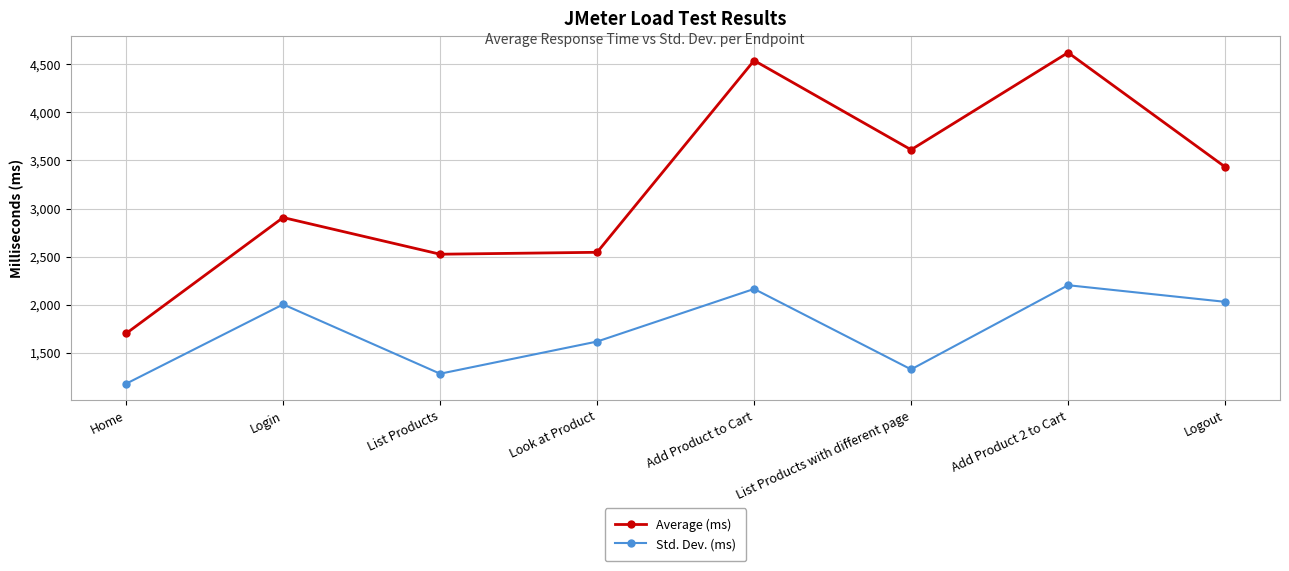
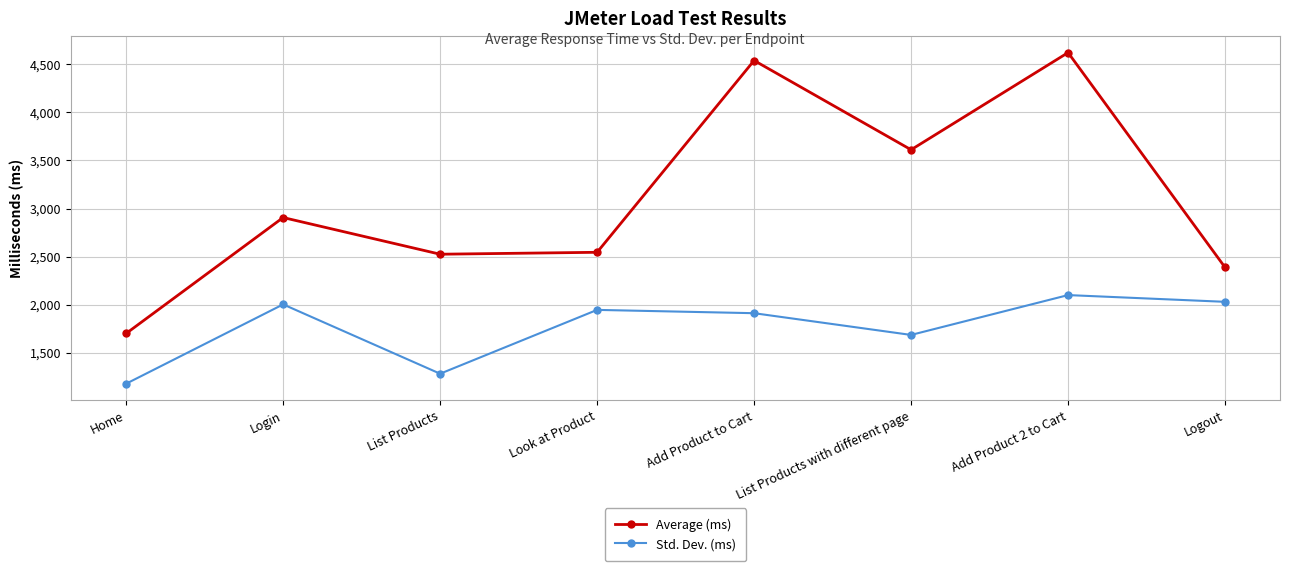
Std. Dev. (ms), Look at Product: 1,600 -> 1,900
Std. Dev. (ms), Add Product to Cart: 2,200 -> 1,900
Std. Dev. (ms), List Products with different page: 1,300 -> 1,700
Std. Dev. (ms), Add Product 2 to Cart: 2,200 -> 2,100
Average (ms), Logout: 3,400 -> 2,400
